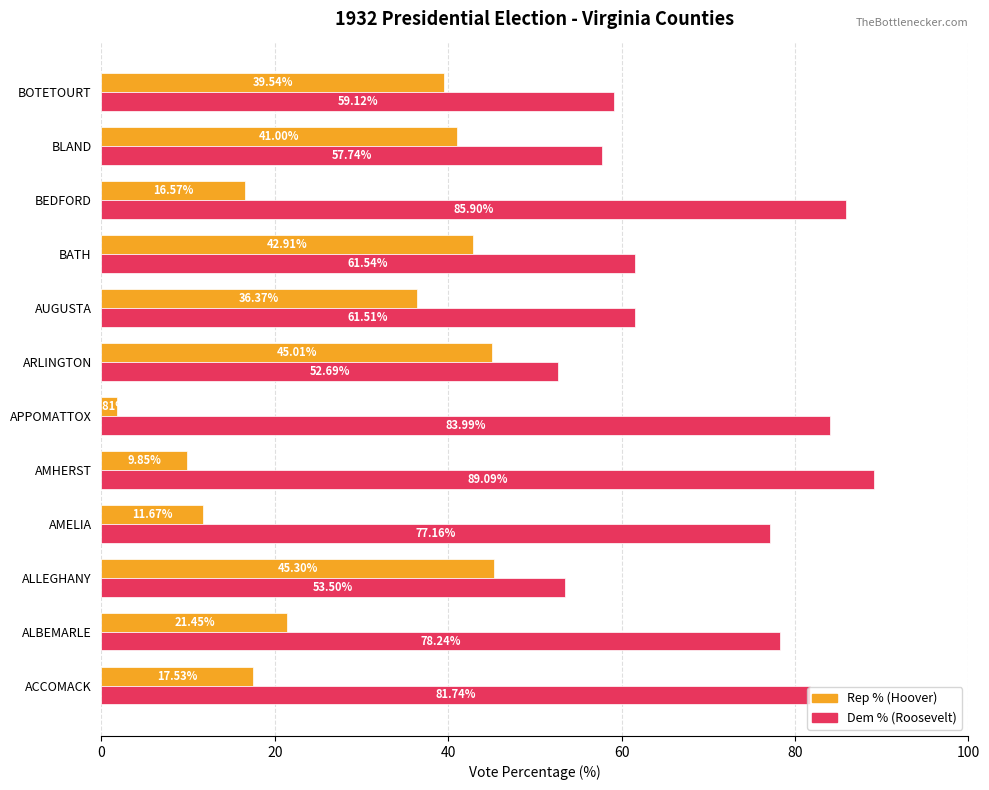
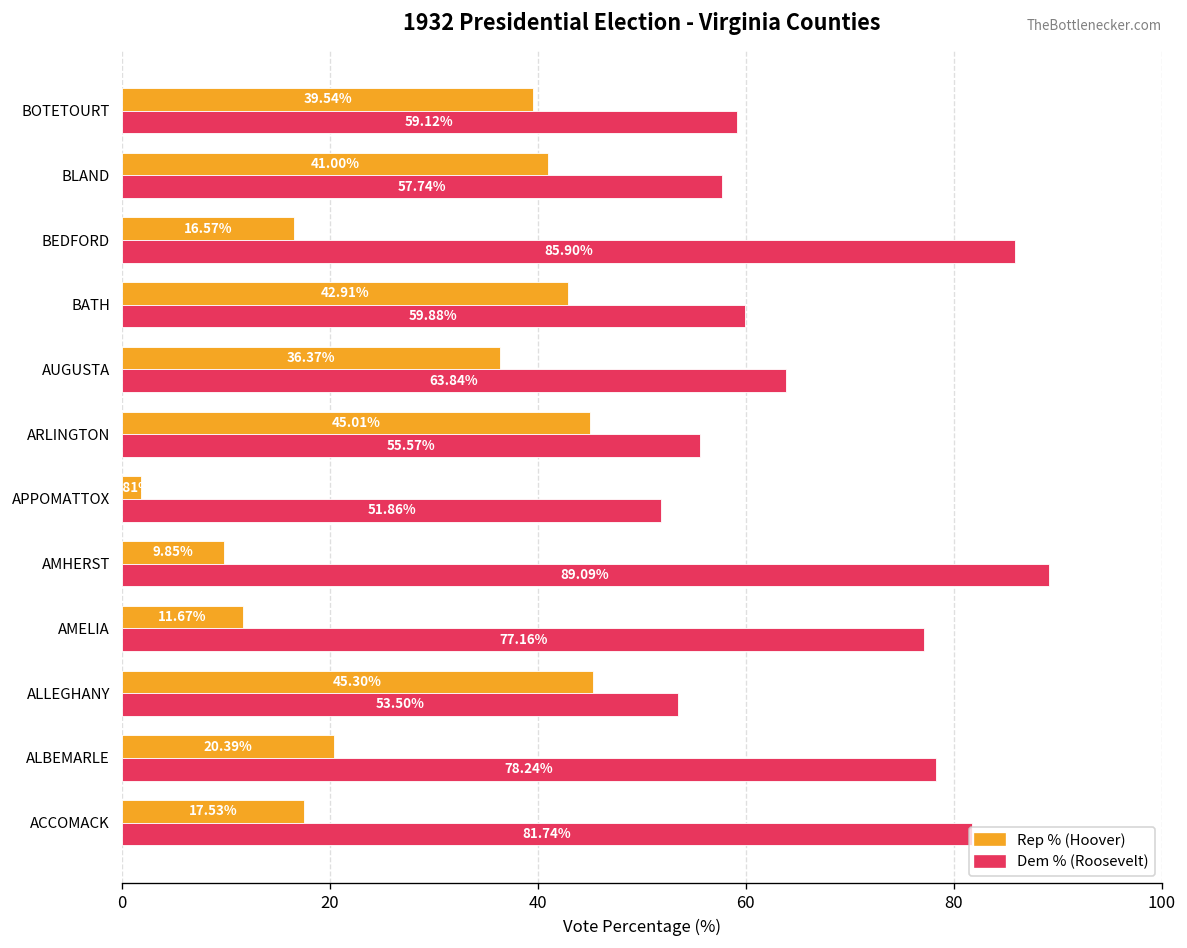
Dem % (Roosevelt), BATH: 61.54% -> 59.88%
Dem % (Roosevelt), AUGUSTA: 61.51% -> 63.84%
Dem % (Roosevelt), ARLINGTON: 52.69% -> 55.57%
Dem % (Roosevelt), APPOMATTOX: 83.99% -> 51.86%
Rep % (Hoover), ALBEMARLE: 21.45% -> 20.39%
